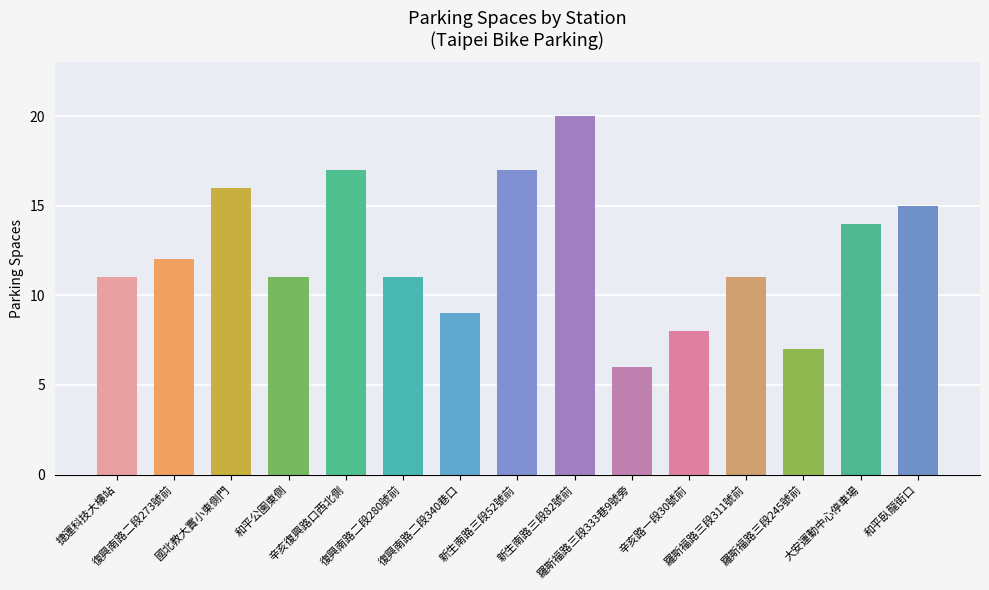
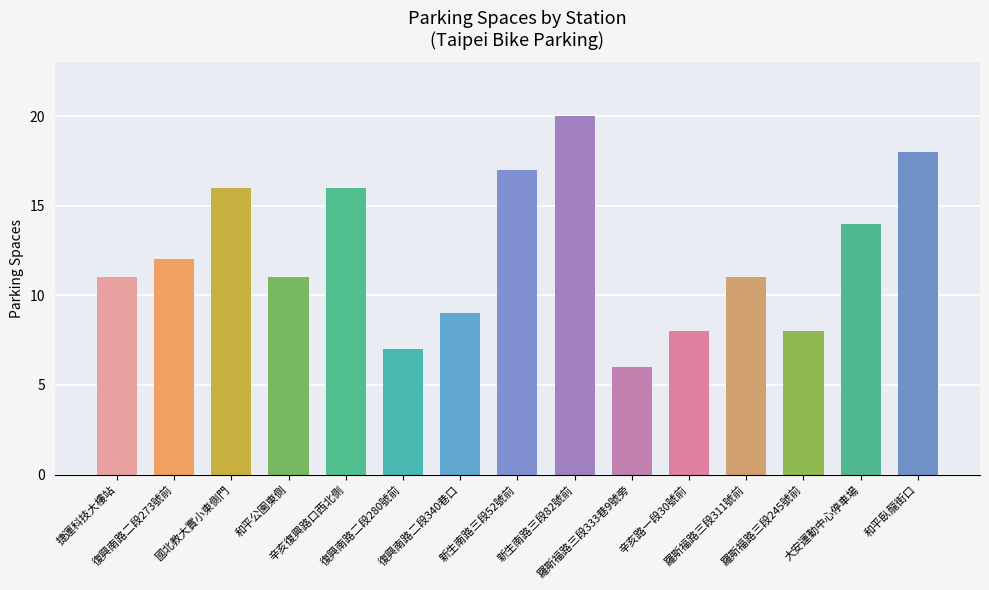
辛亥復興路口西北側: 17 -> 16
復興南路二段280號前: 11 -> 7
羅斯福路三段245號前: 7 -> 8
和平臥龍街口: 15 -> 18
